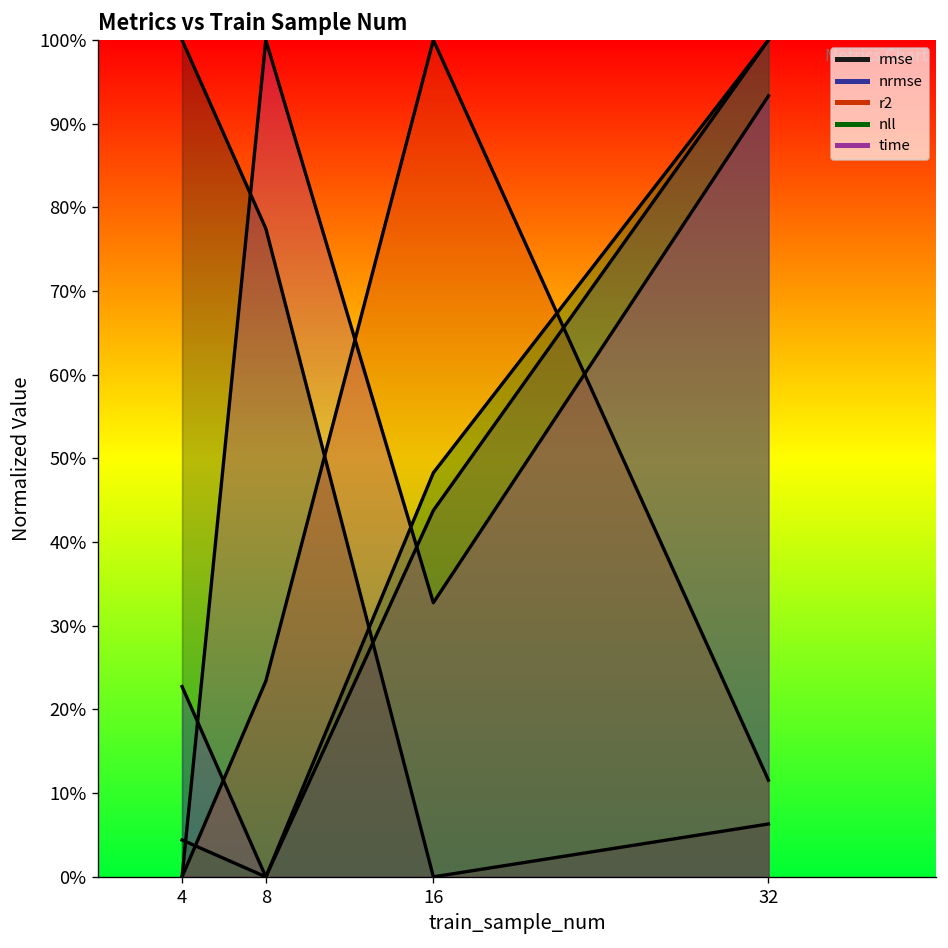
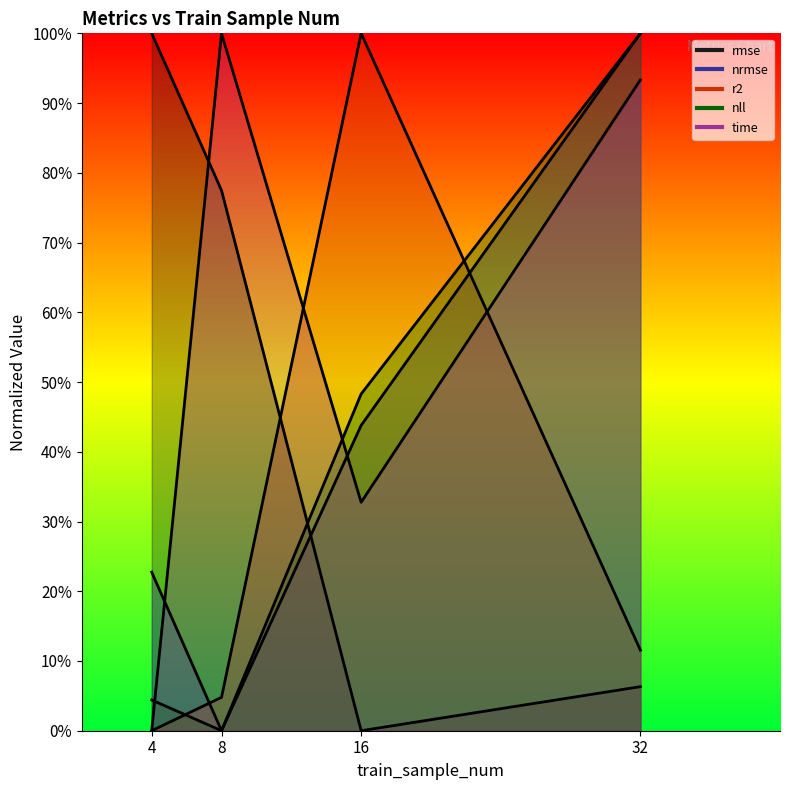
r2, 8: 23% -> 5%
